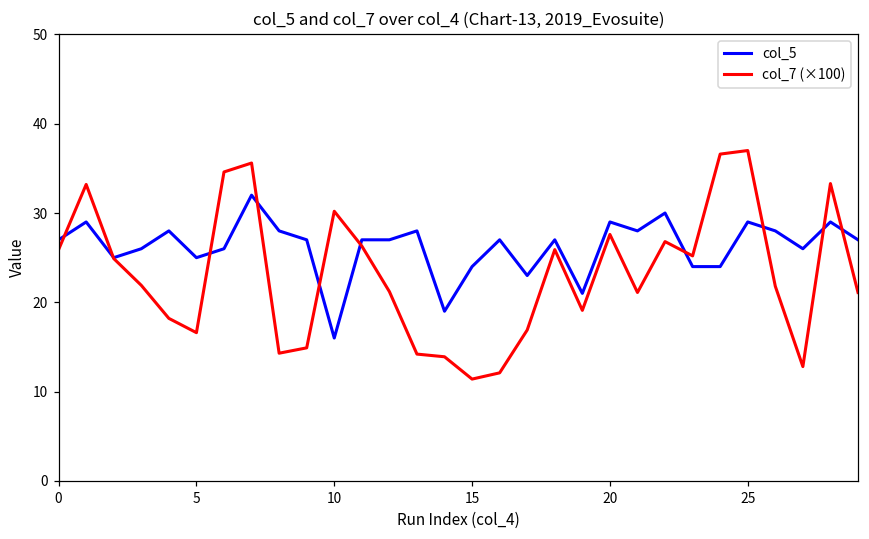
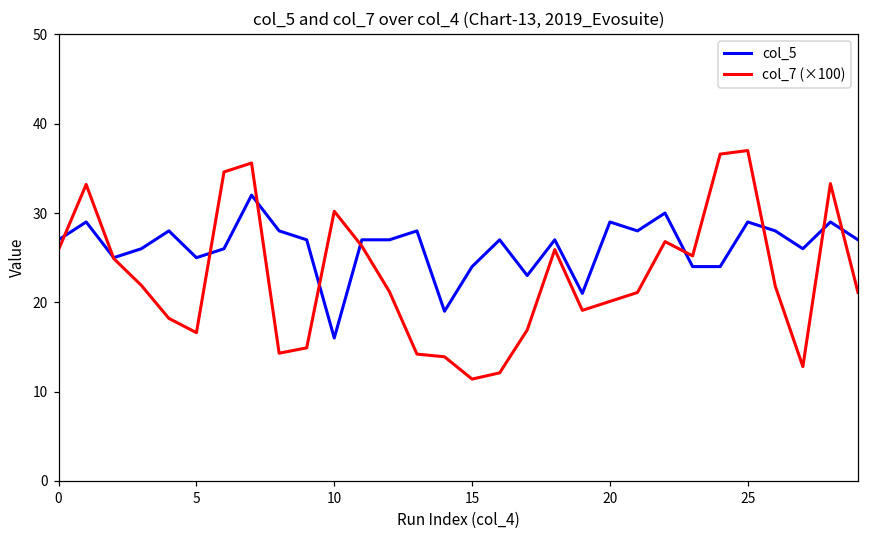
col_7 (×100), 20: 28 -> 20
